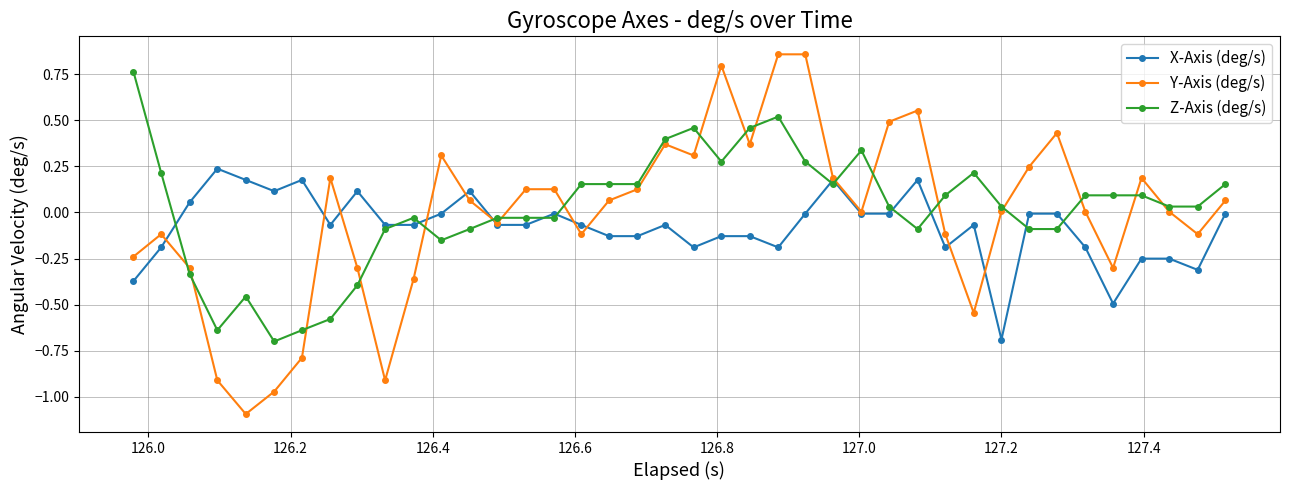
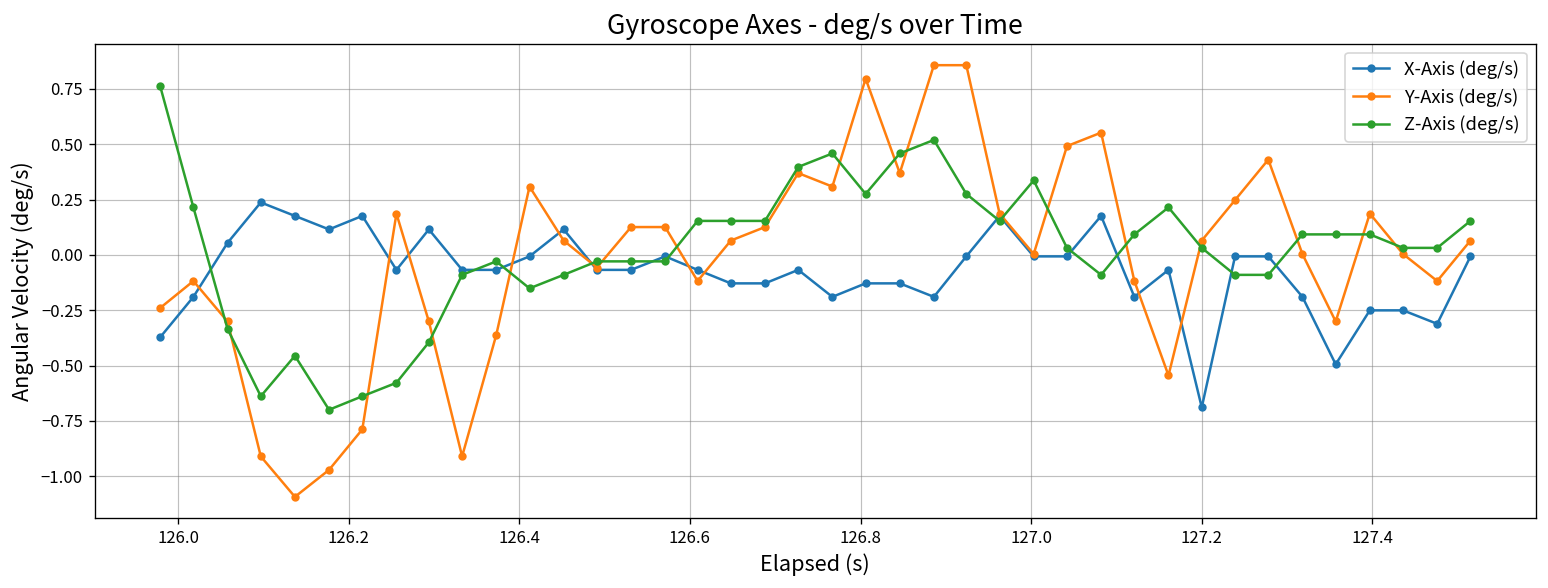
Y-Axis (deg/s), 127.2: 0.01 -> 0.06
